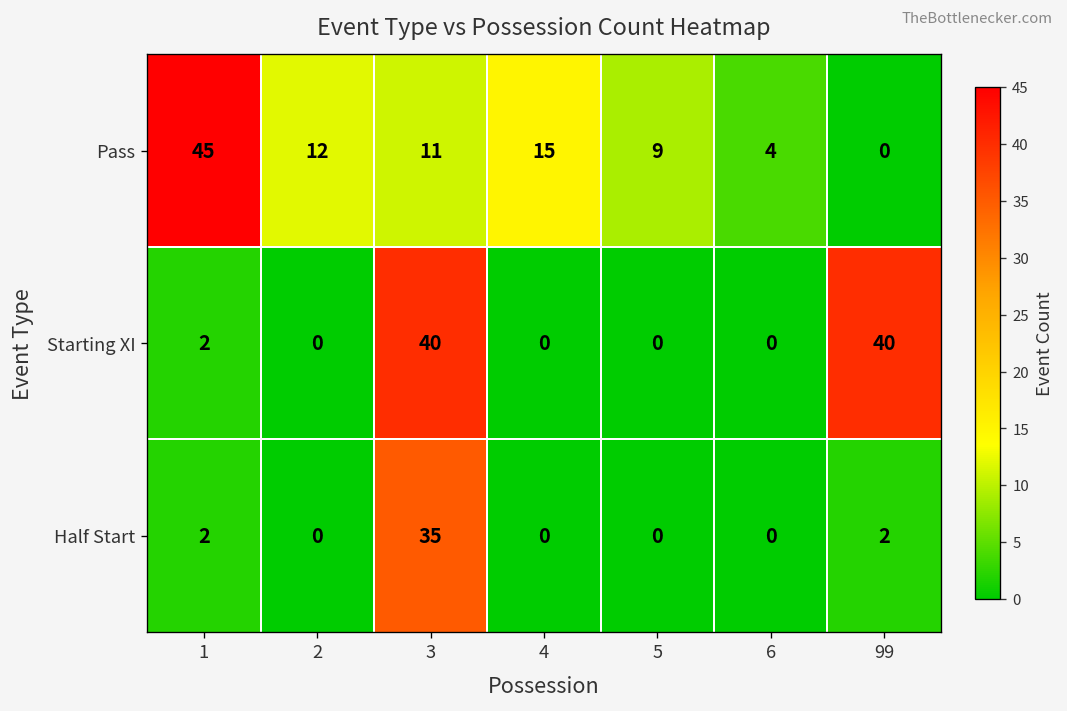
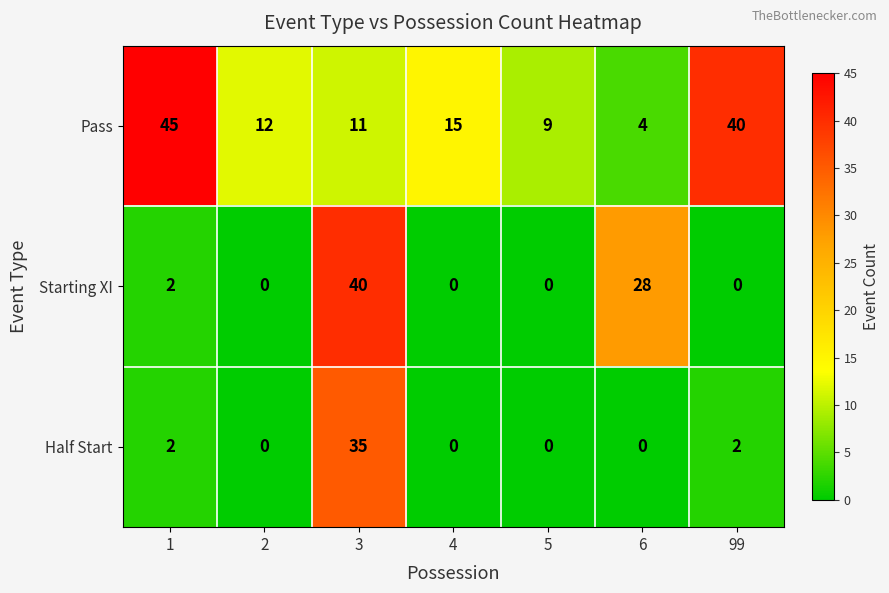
Pass, 99: 0 -> 40
Starting XI, 6: 0 -> 28
Starting XI, 99: 40 -> 0
